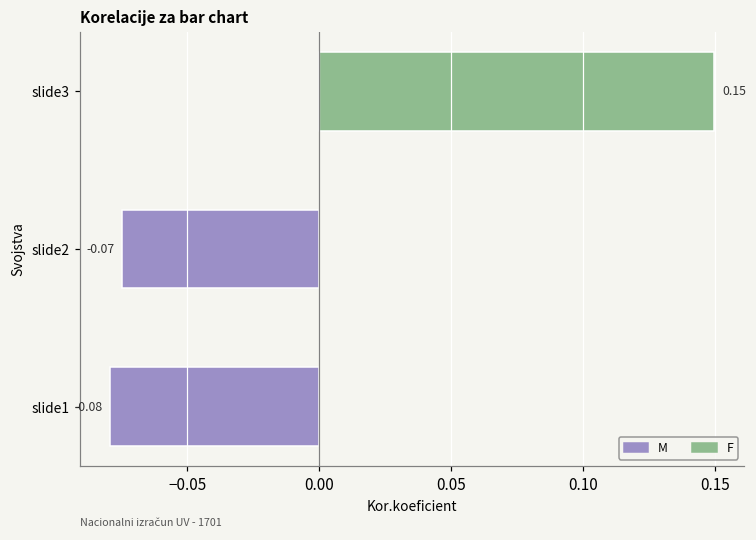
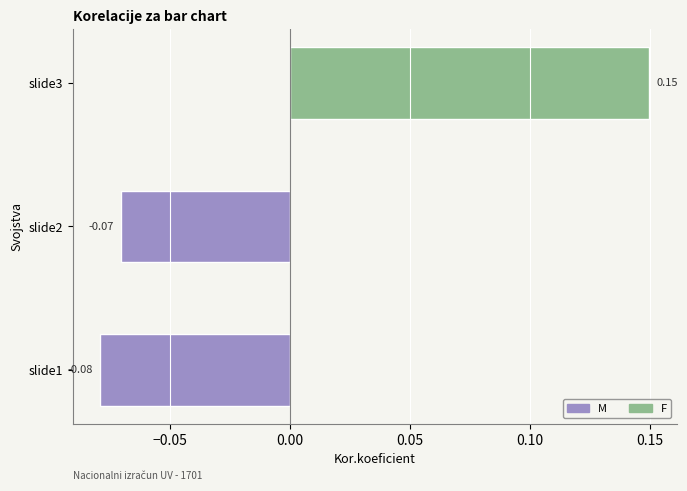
slide2: -0.075 -> -0.070
